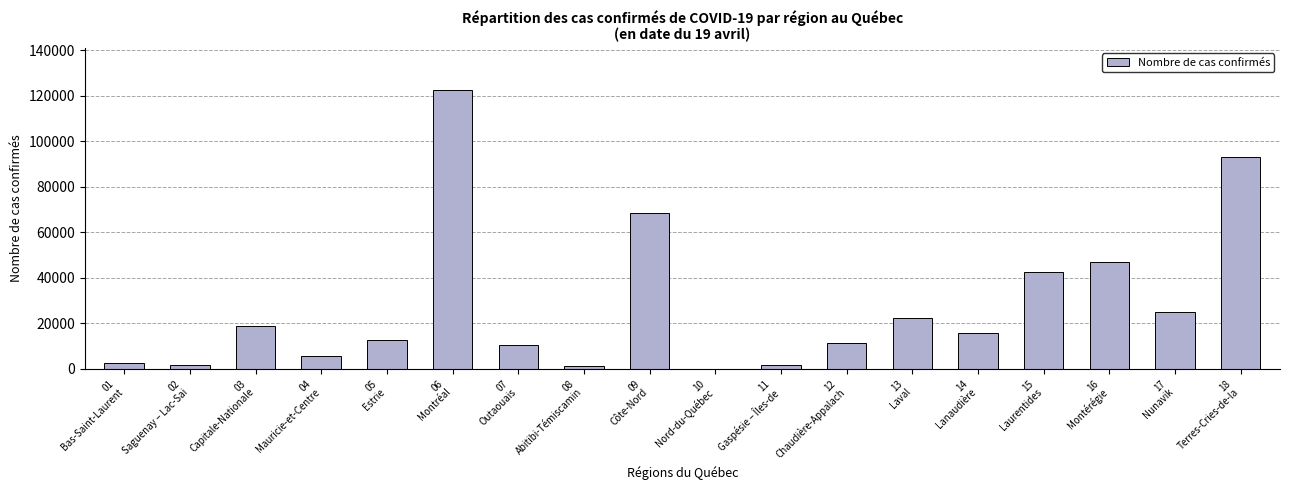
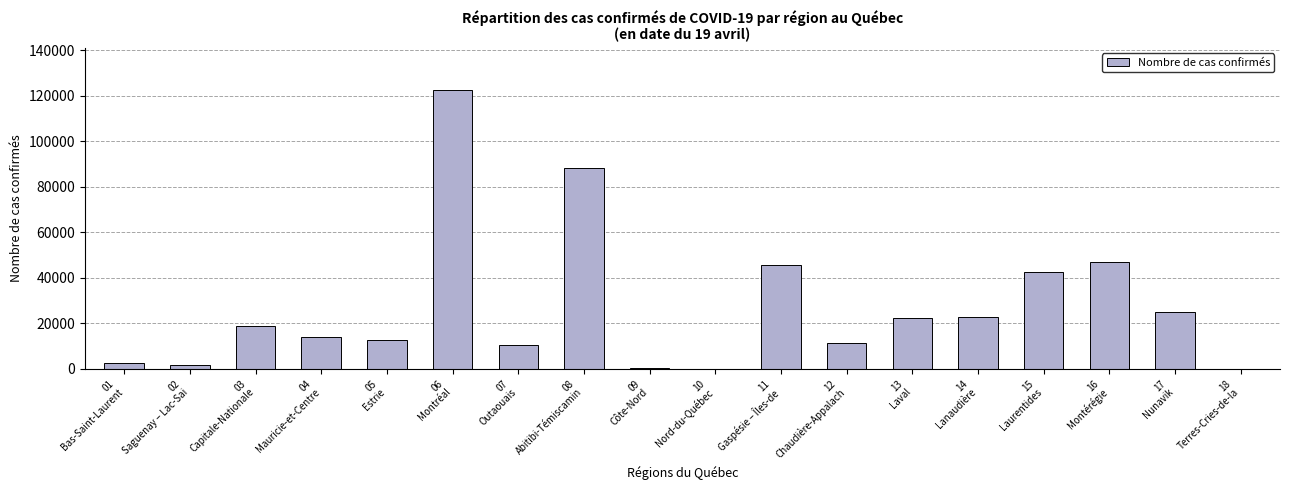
04 Mauricie-et-Centre: 6000 -> 14000
08 Abitibi-Témiscamin: 1000 -> 88000
09 Côte-Nord: 69000 -> 0
11 Gaspésie – Îles-de: 2000 -> 46000
14 Lanaudière: 16000 -> 23000
18 Terres-Cries-de-la: 93000 -> 0
